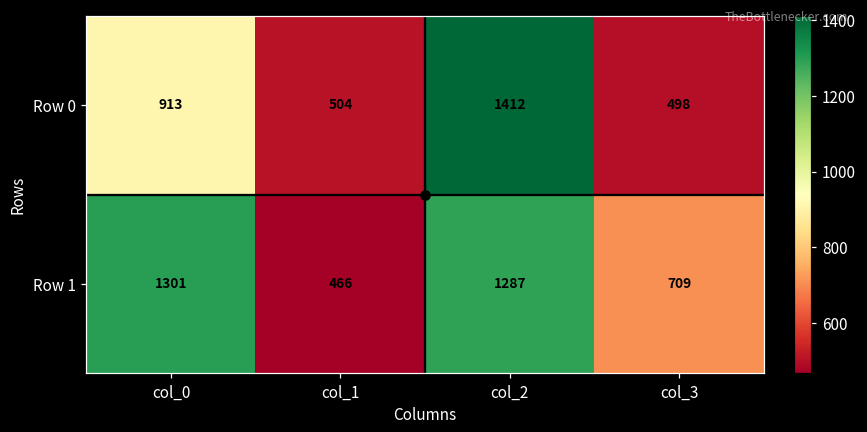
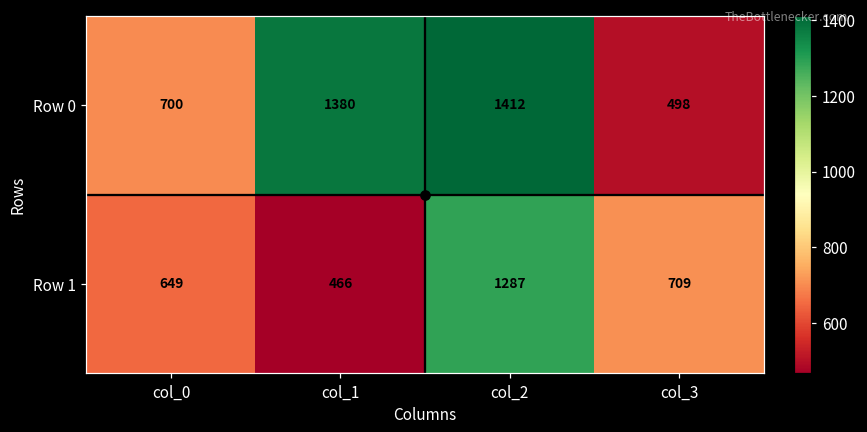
Row 0, col_0: 913 -> 700
Row 0, col_1: 504 -> 1380
Row 1, col_0: 1301 -> 649
